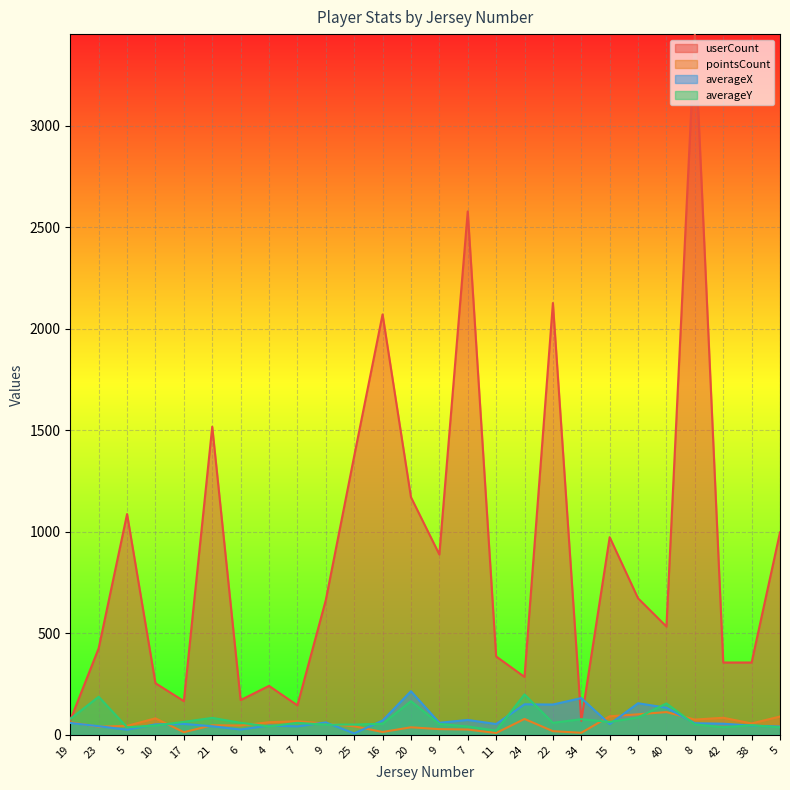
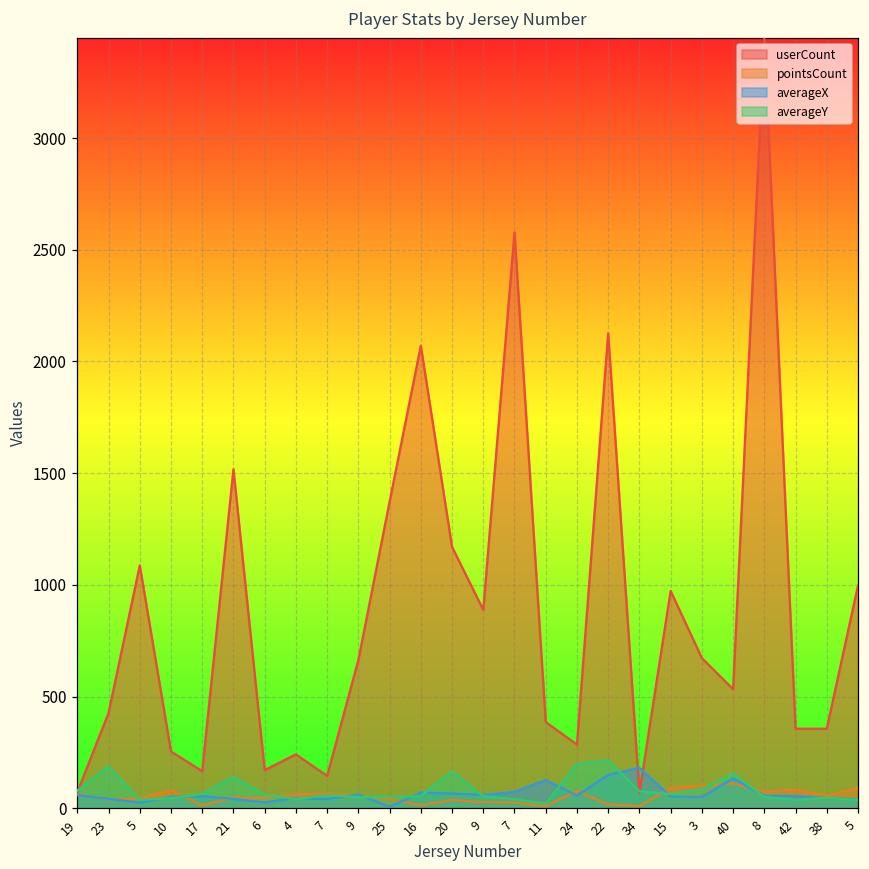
averageY, 21: 80 -> 140
averageX, 20: 210 -> 70
averageX, 11: 50 -> 130
averageX, 24: 150 -> 60
averageY, 22: 60 -> 210
averageX, 3: 160 -> 50
